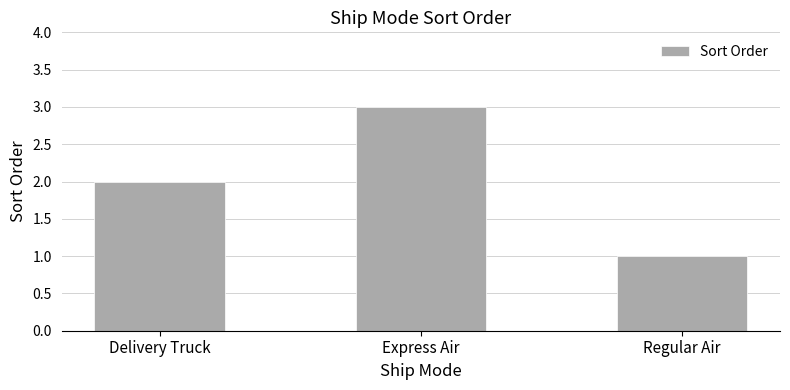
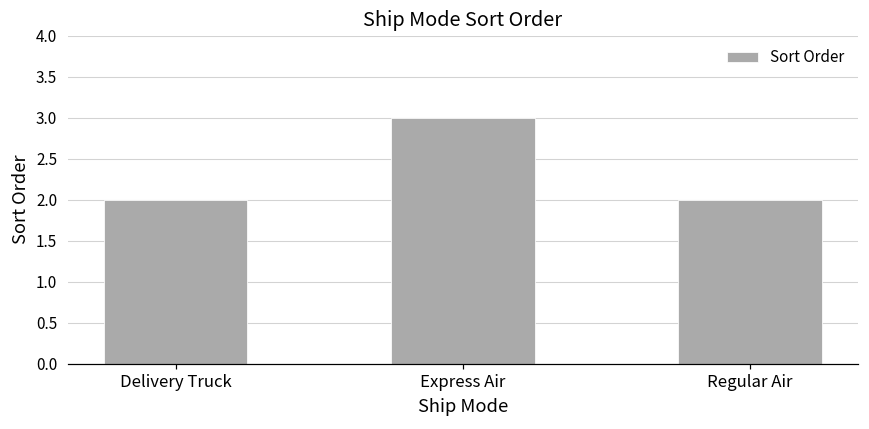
Regular Air: 1 -> 2
